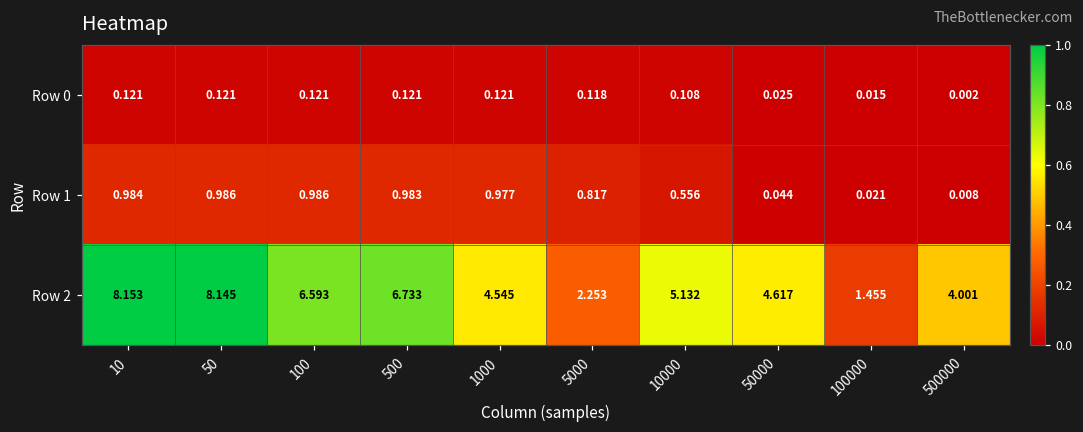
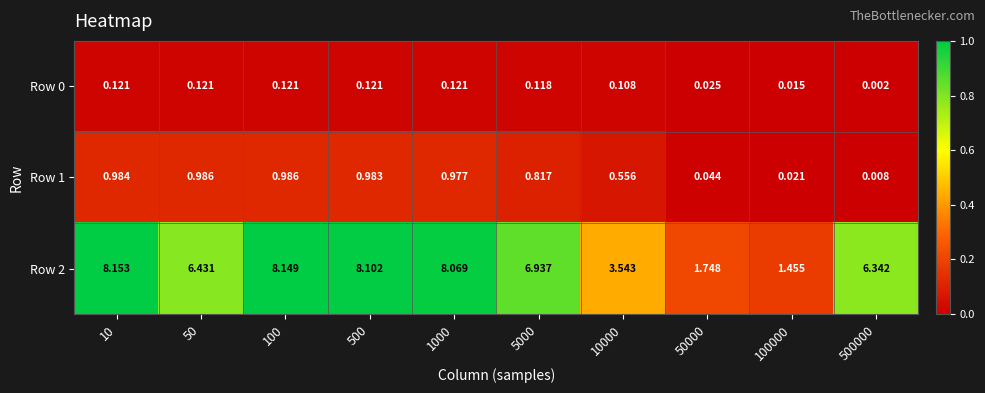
Row 2, 50: 8.145 -> 6.431
Row 2, 100: 6.593 -> 8.149
Row 2, 500: 6.733 -> 8.102
Row 2, 1000: 4.545 -> 8.069
Row 2, 5000: 2.253 -> 6.937
Row 2, 10000: 5.132 -> 3.543
Row 2, 50000: 4.617 -> 1.748
Row 2, 500000: 4.001 -> 6.342
